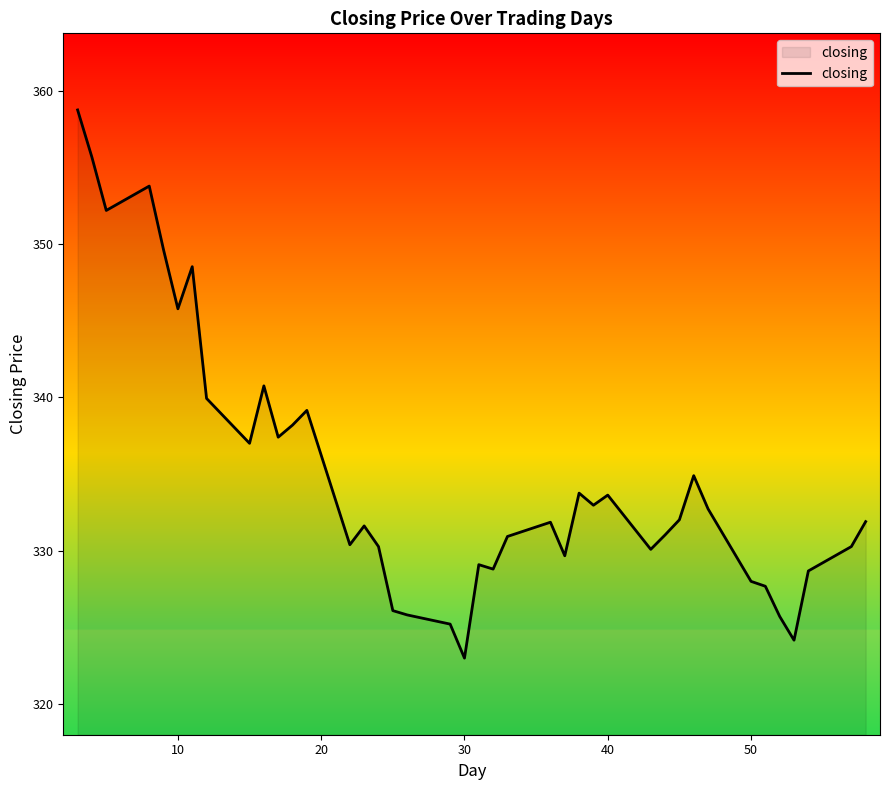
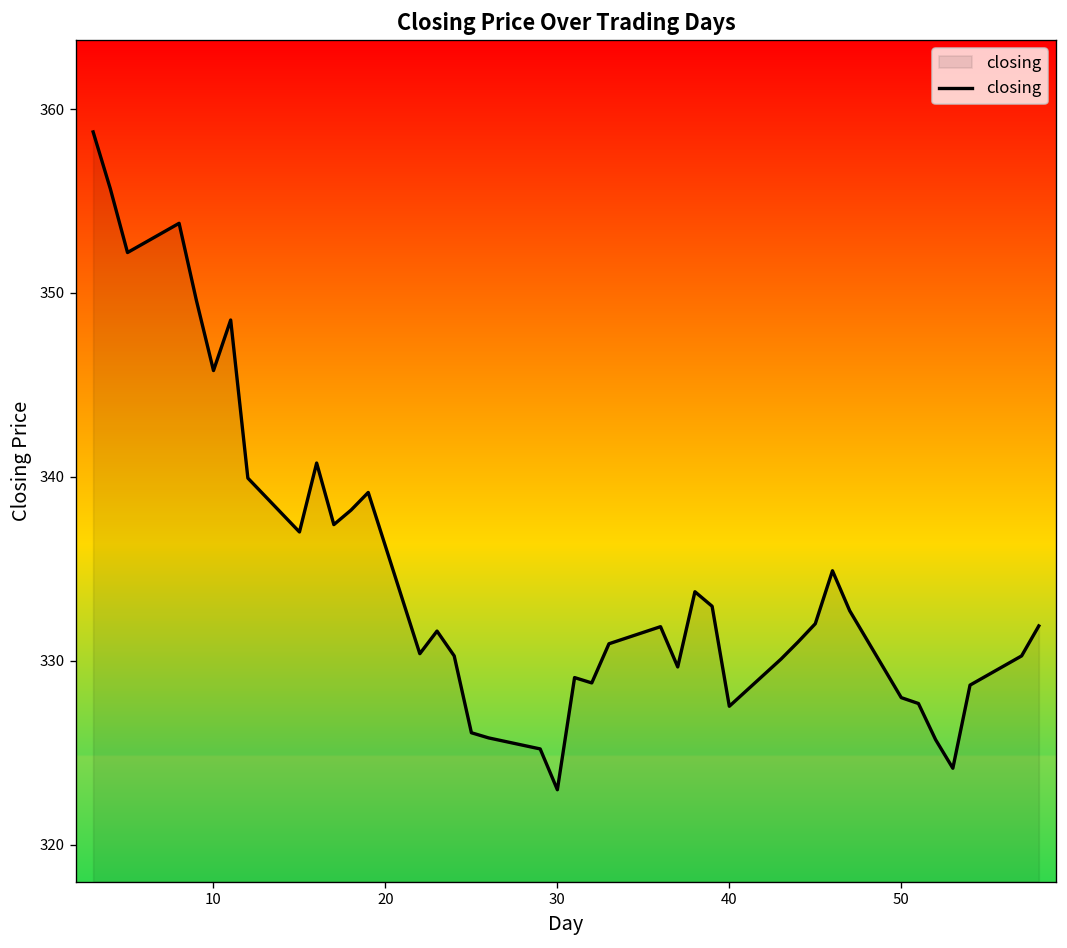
40: 333.6 -> 327.5
